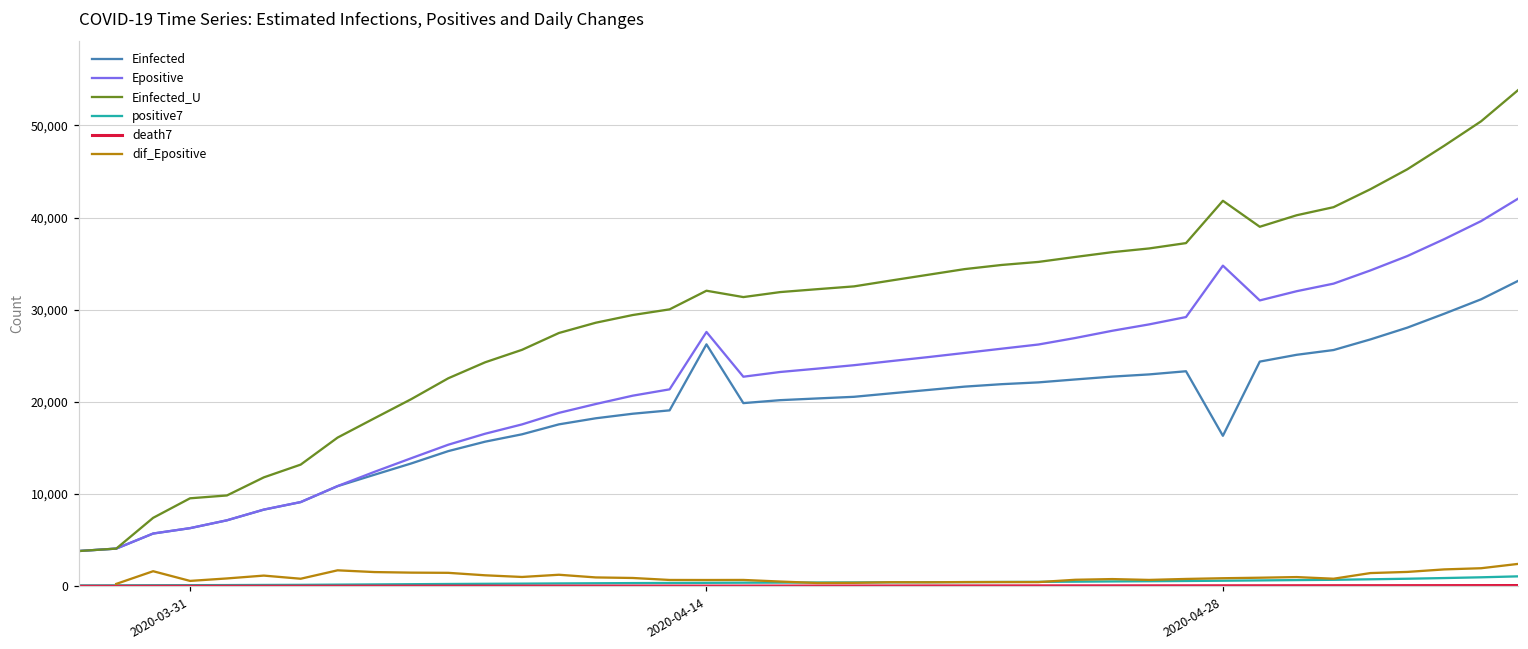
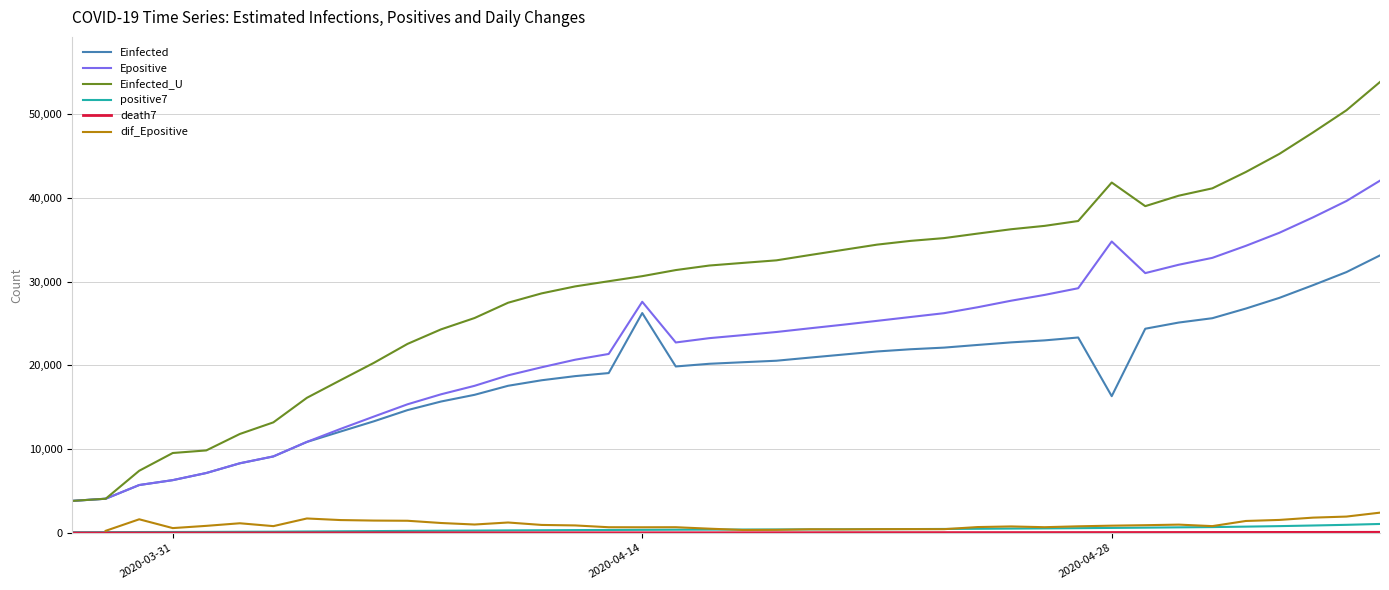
Einfected_U, 2020-04-14: 32,000 -> 31,000
